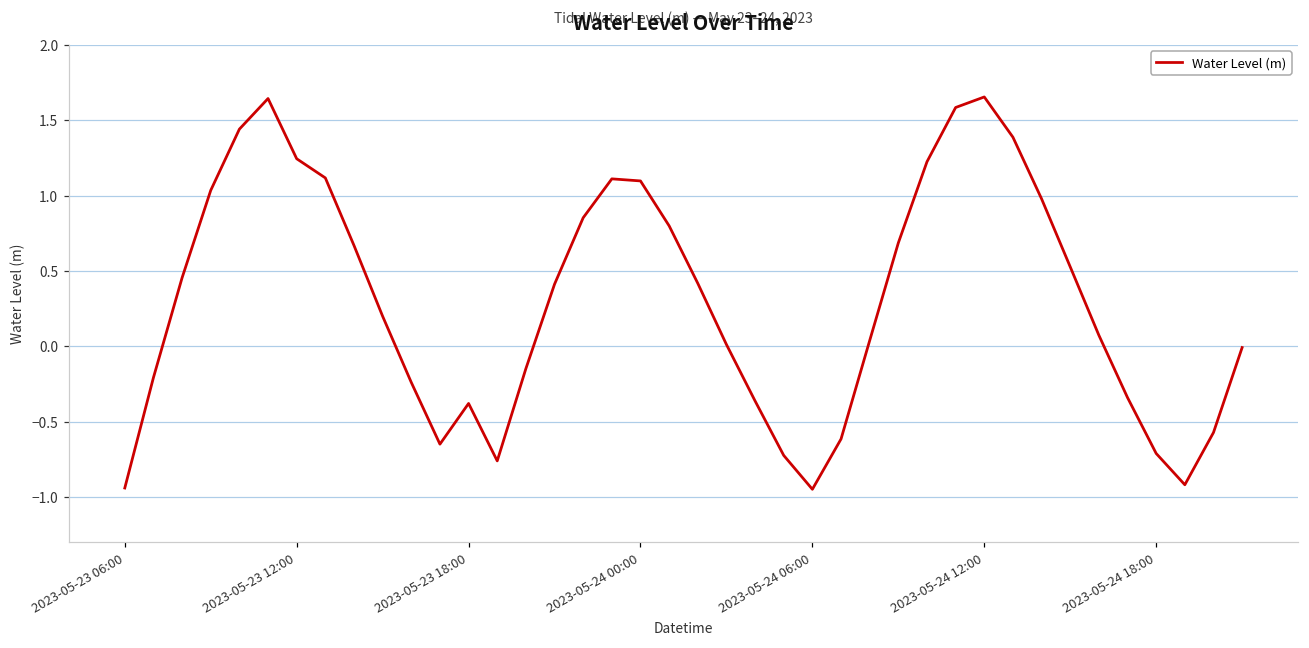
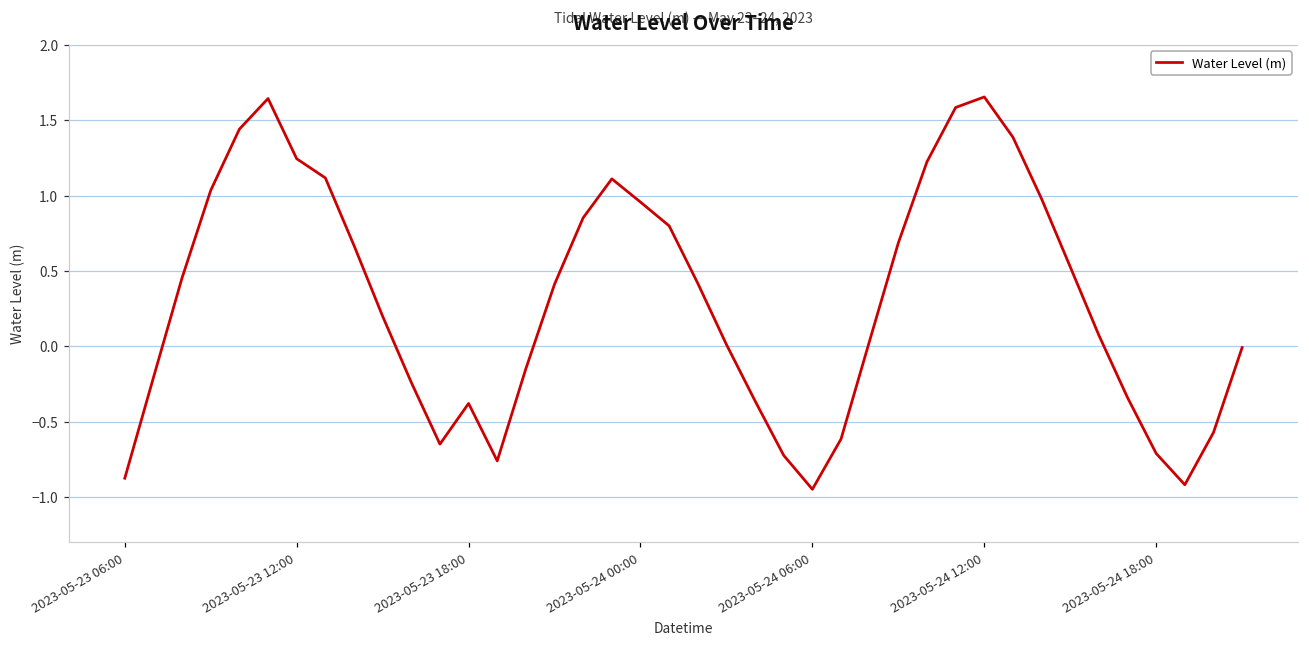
2023-05-23 06:00: -0.94 -> -0.88
2023-05-24 00:00: 1.10 -> 0.96
